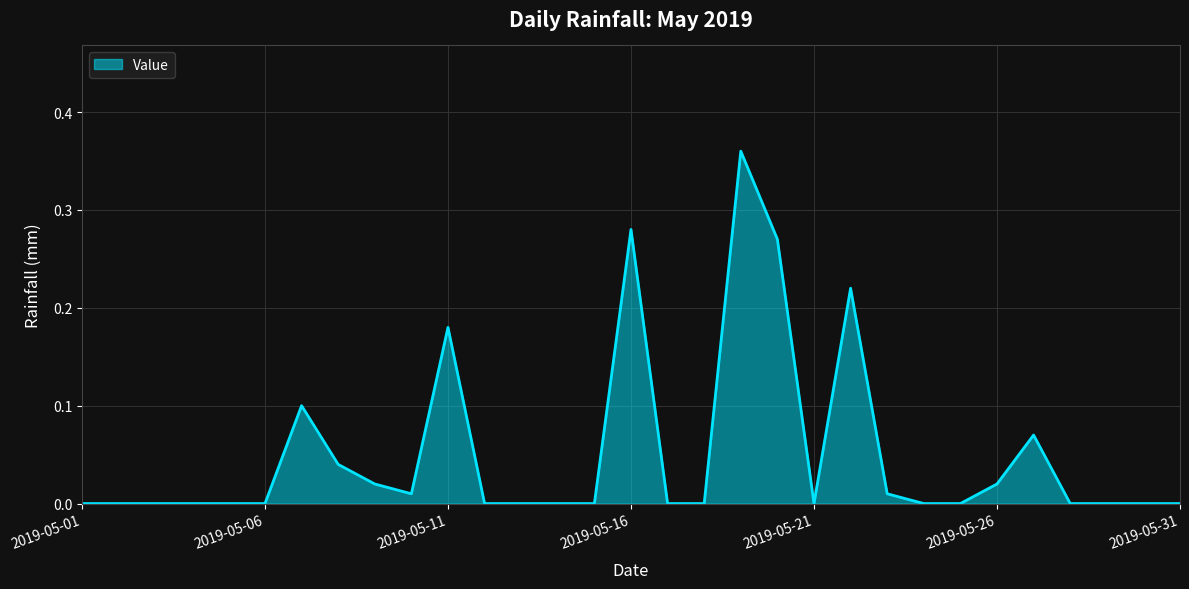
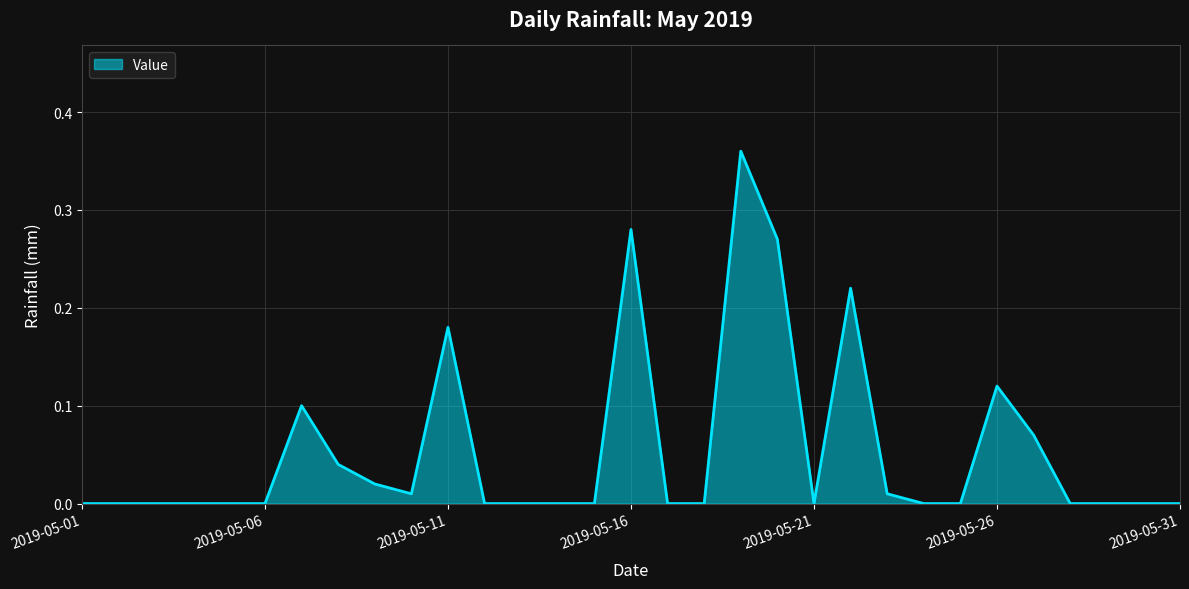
2019-05-26: 0.02 -> 0.12
